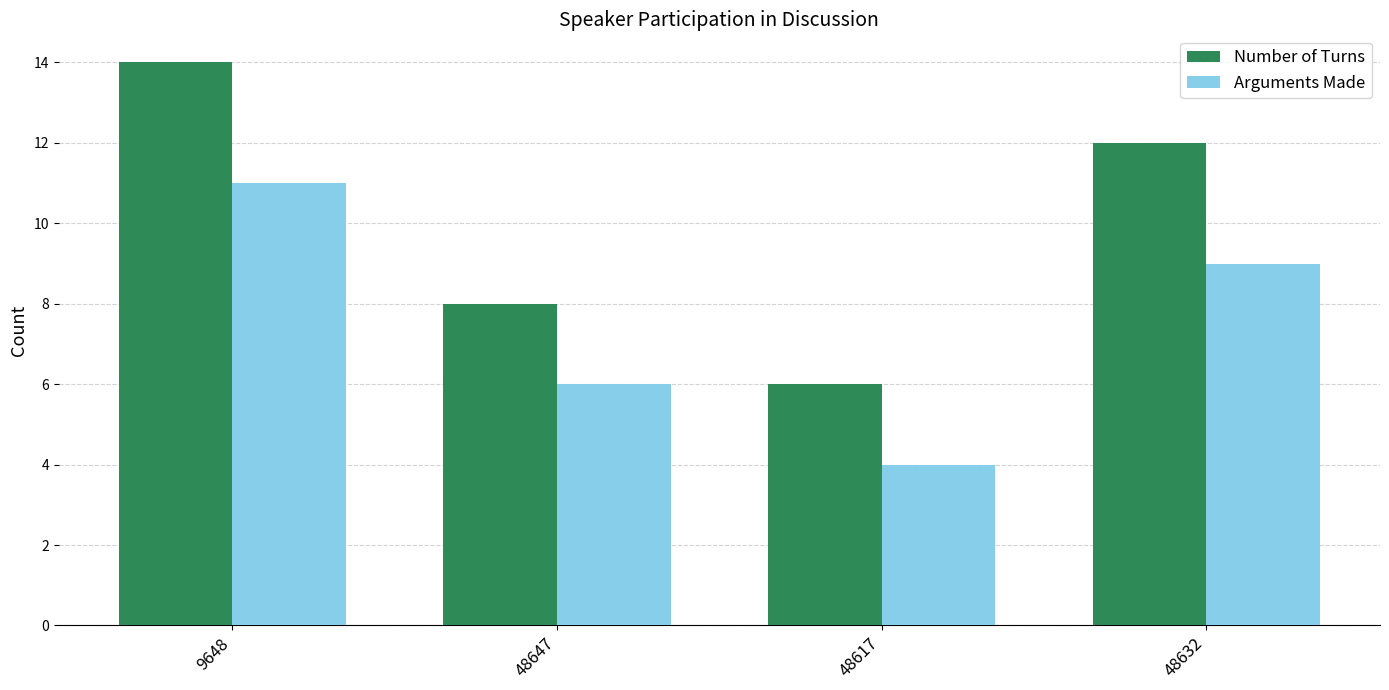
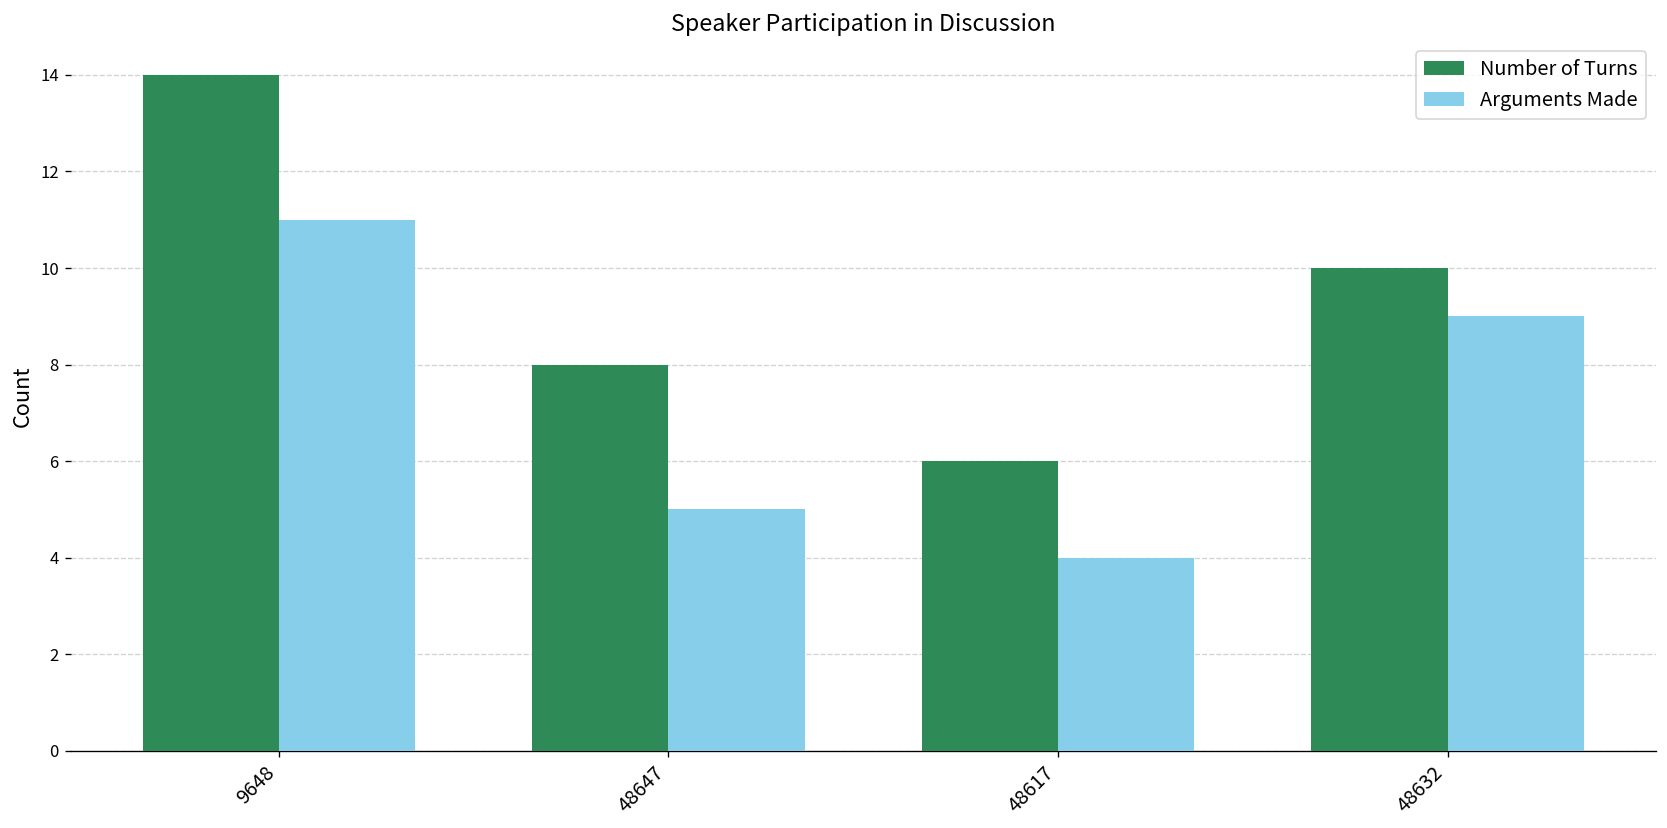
Arguments Made, 48647: 6 -> 5
Number of Turns, 48632: 12 -> 10
